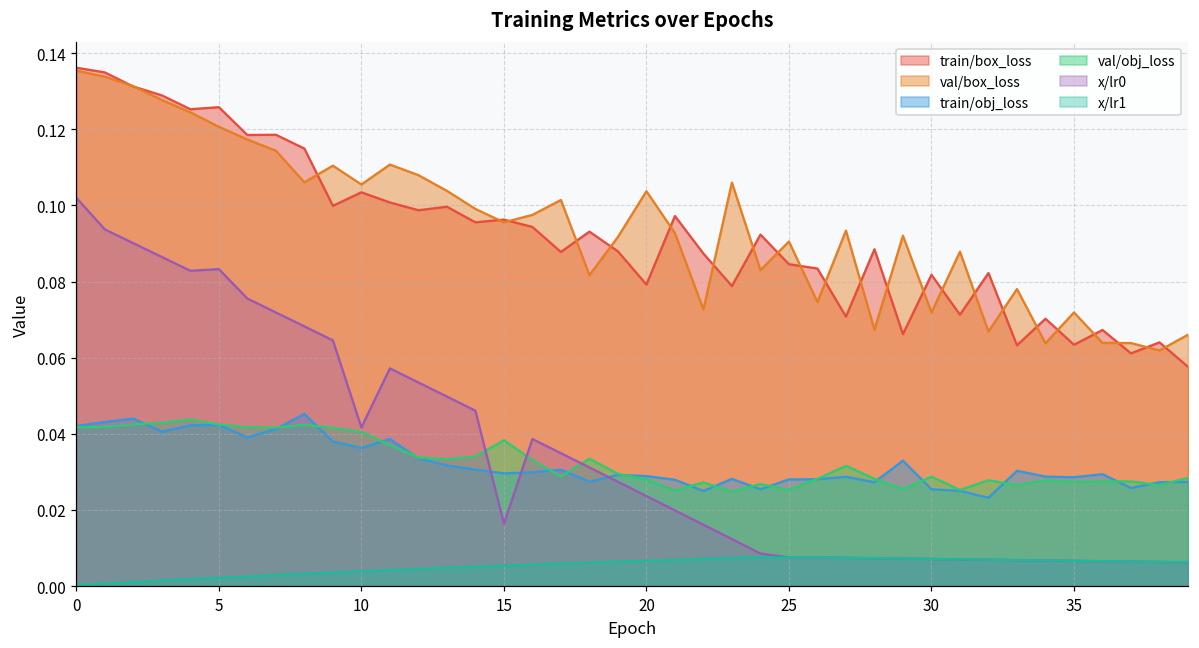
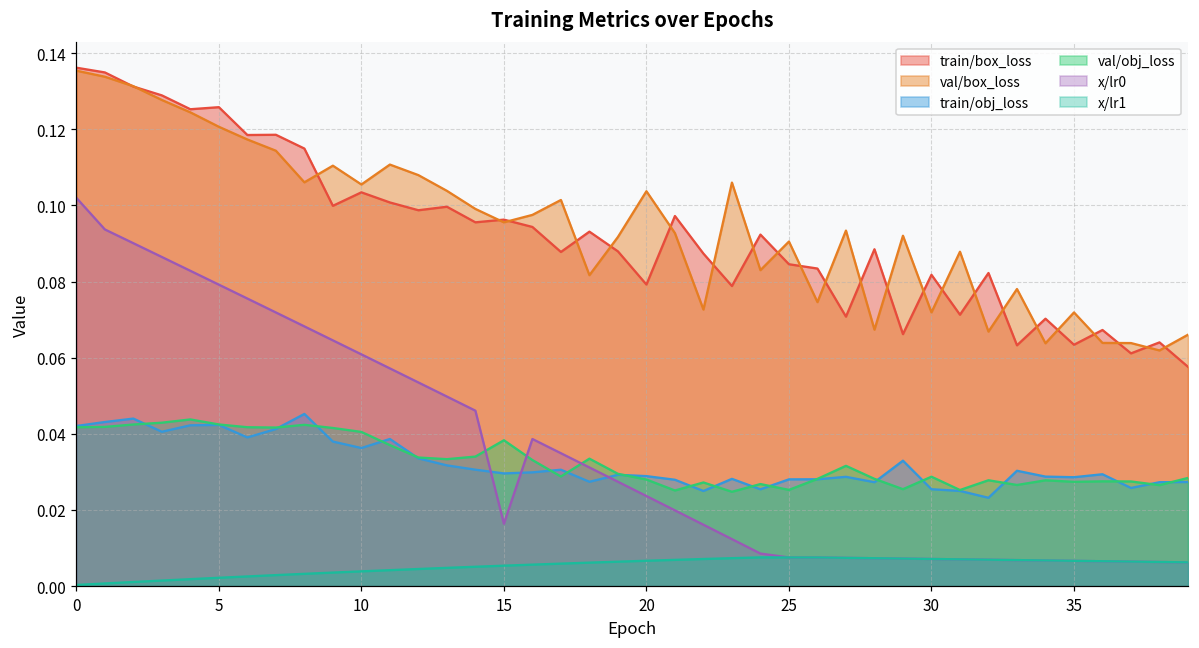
x/lr0, 5: 0.083 -> 0.079
x/lr0, 10: 0.042 -> 0.061
